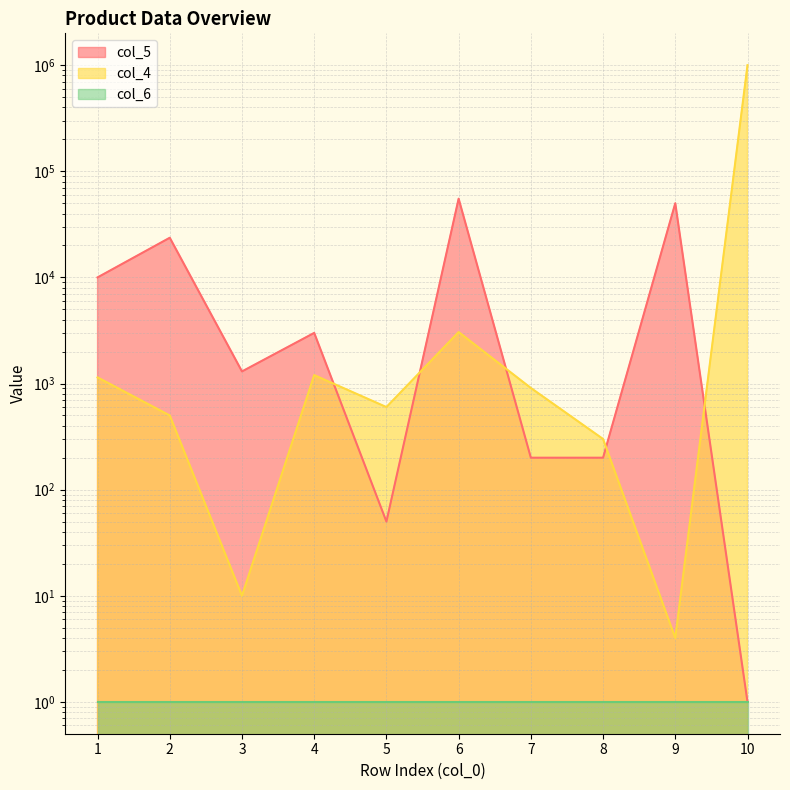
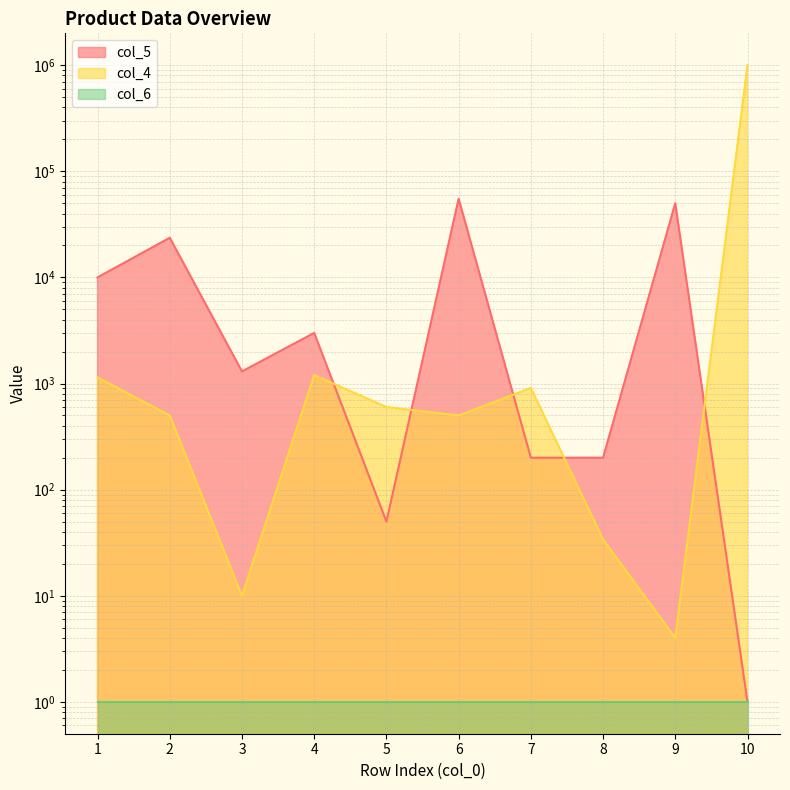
col_4, 6: 3100 -> 500
col_4, 8: 300 -> 34
